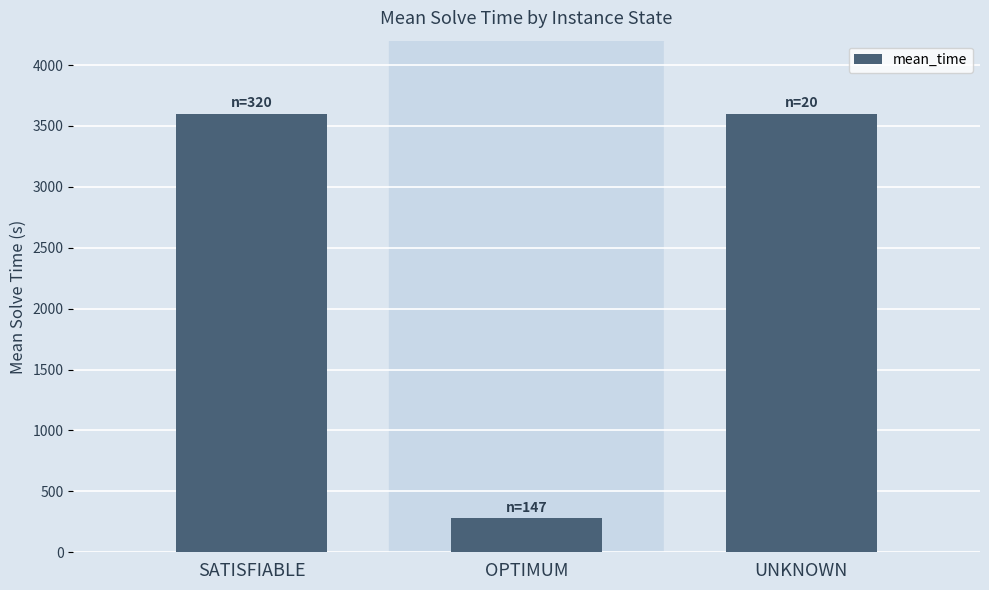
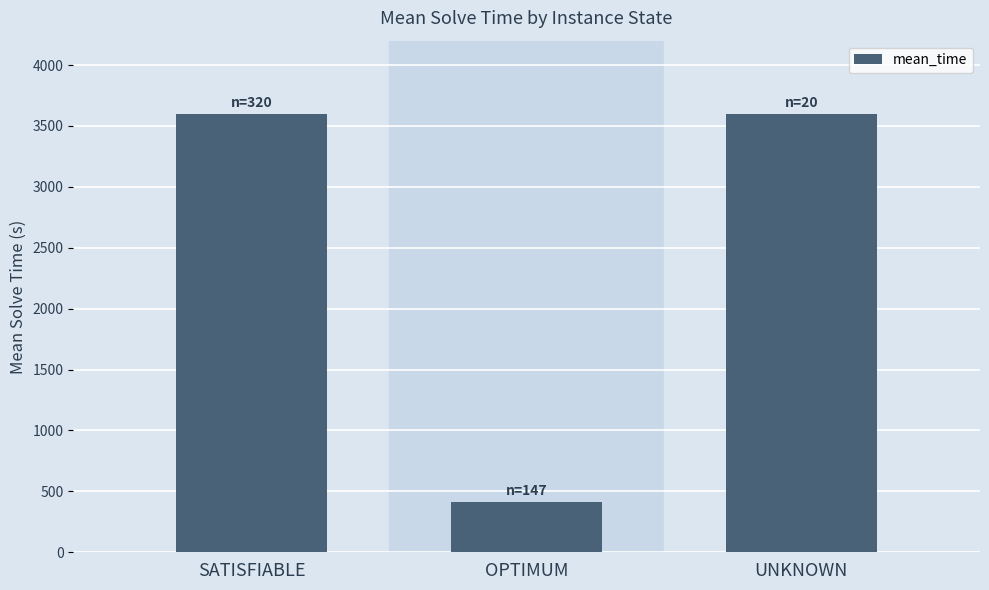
OPTIMUM: 280 -> 410
